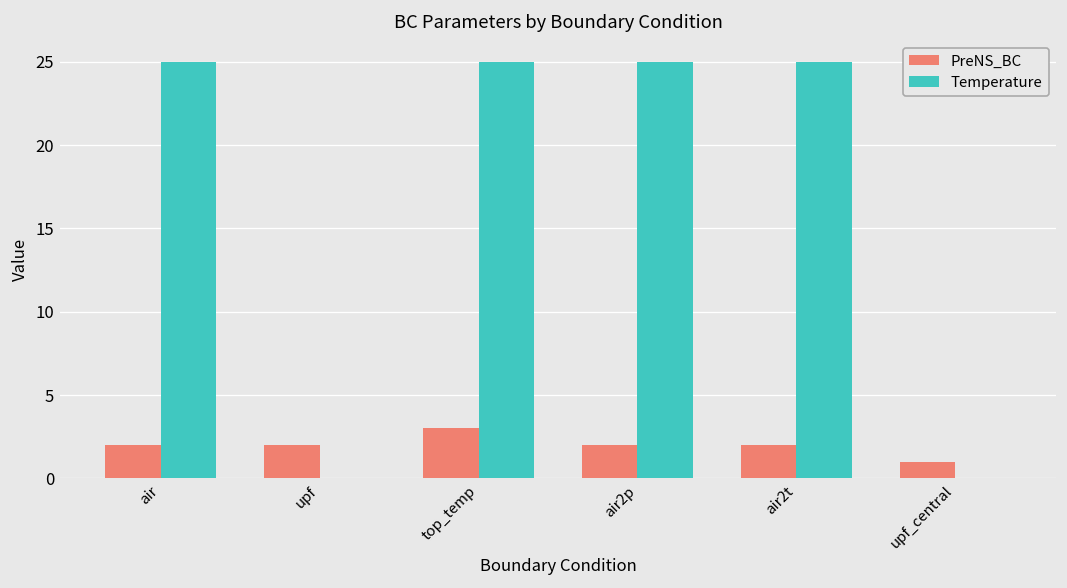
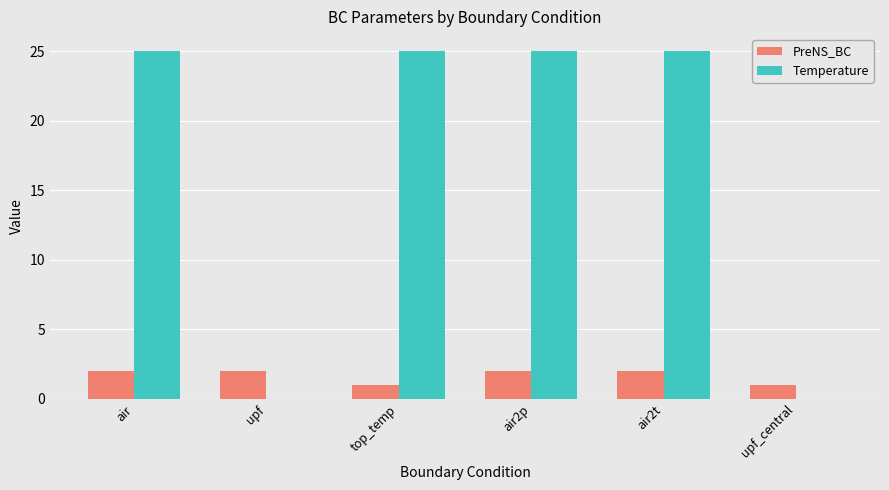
PreNS_BC, top_temp: 3 -> 1
